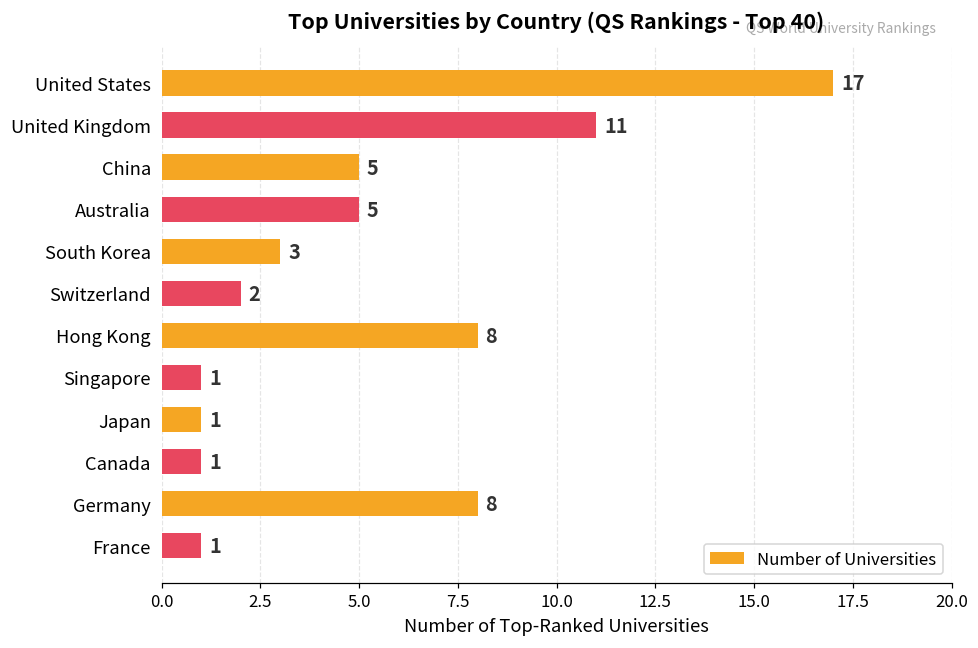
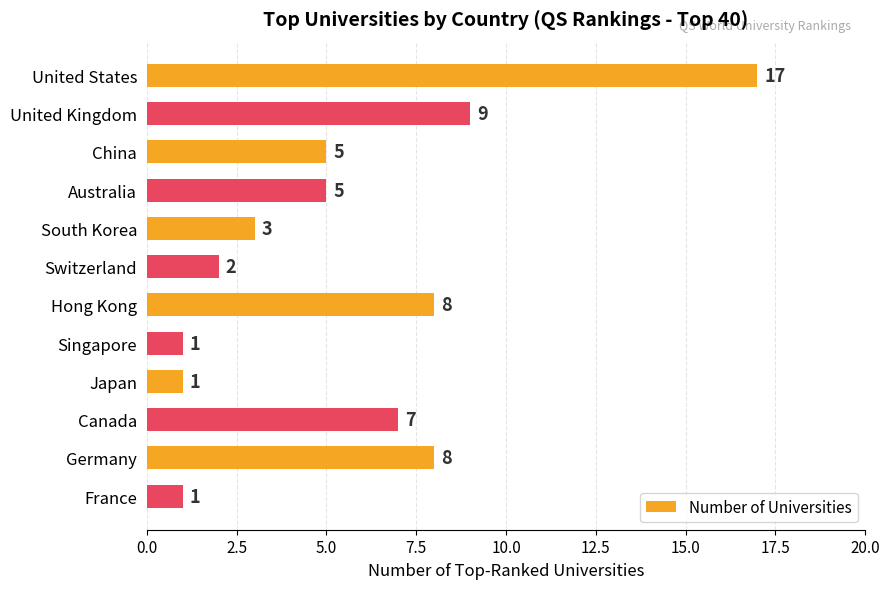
United Kingdom: 11 -> 9
Canada: 1 -> 7
